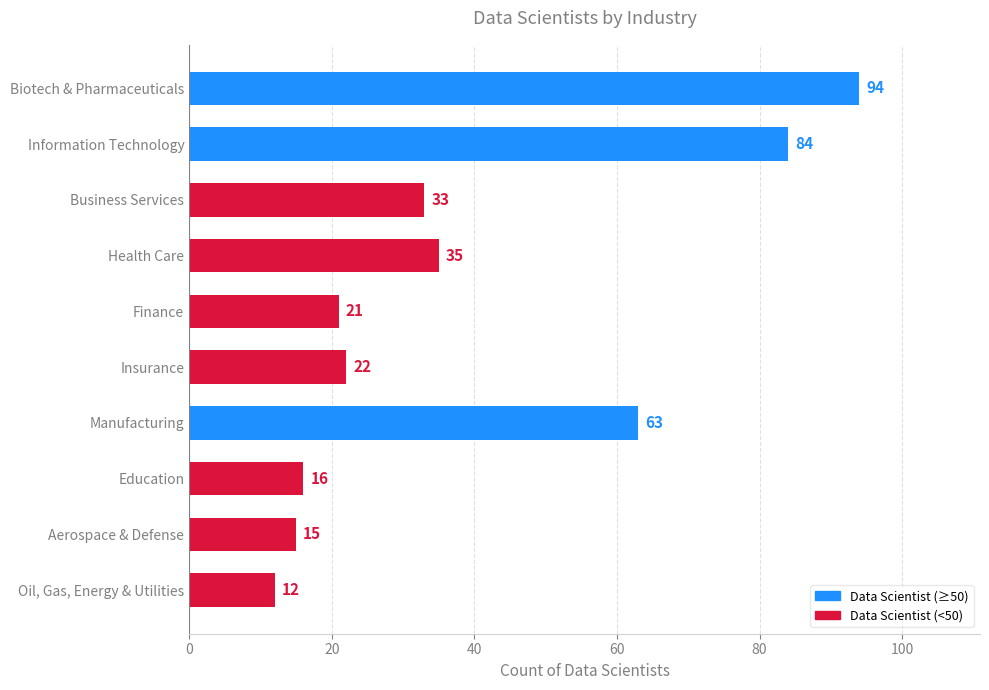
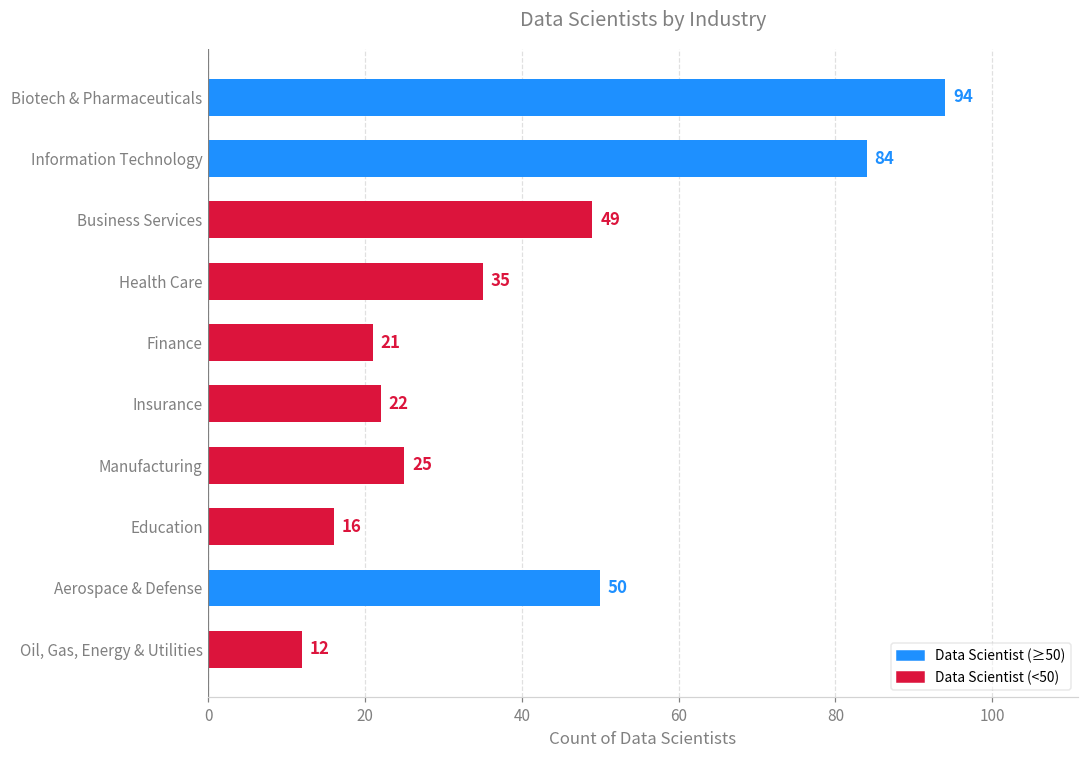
Business Services: 33 -> 49
Manufacturing: 63 -> 25
Aerospace & Defense: 15 -> 50
